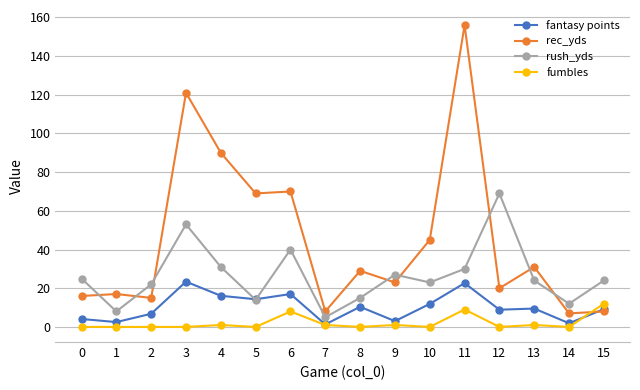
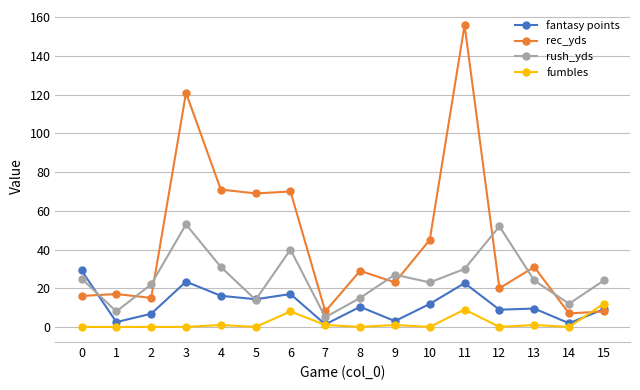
fantasy points, 0: 4 -> 29
rec_yds, 4: 90 -> 71
rush_yds, 12: 69 -> 52
